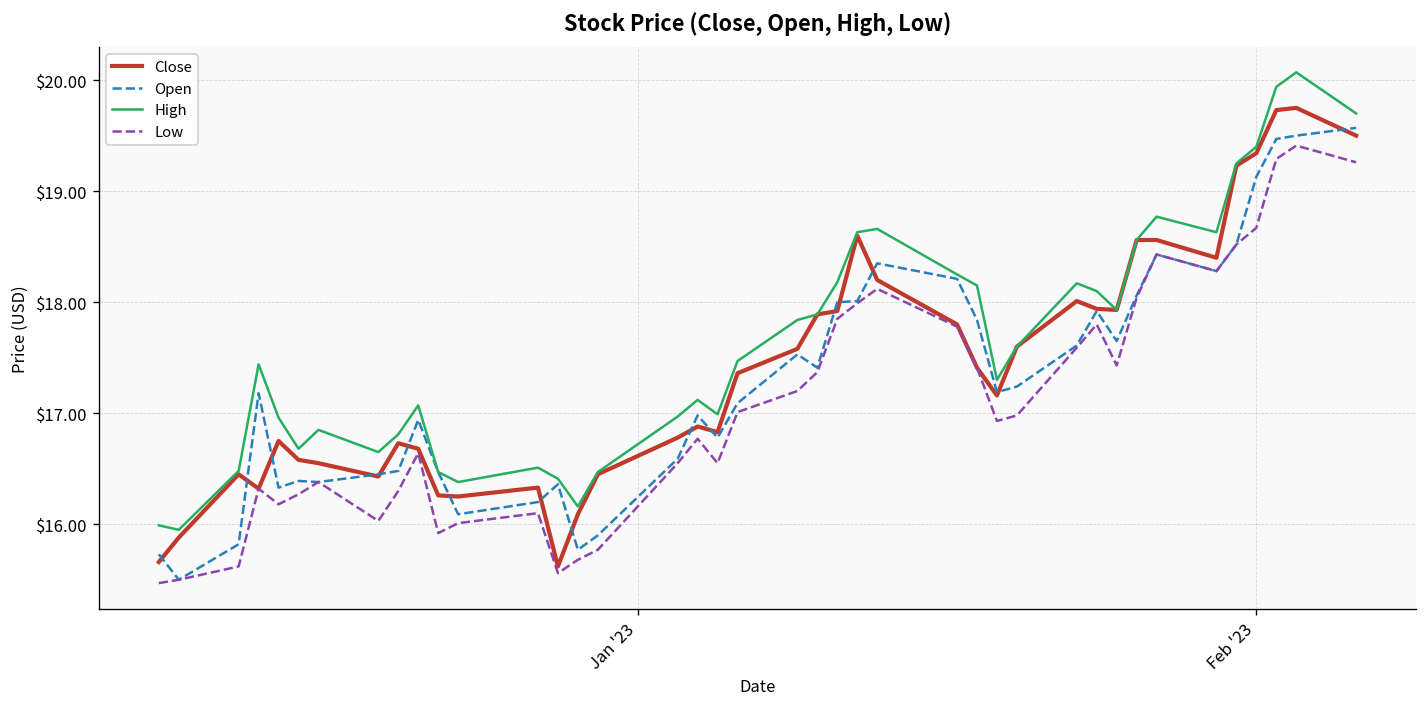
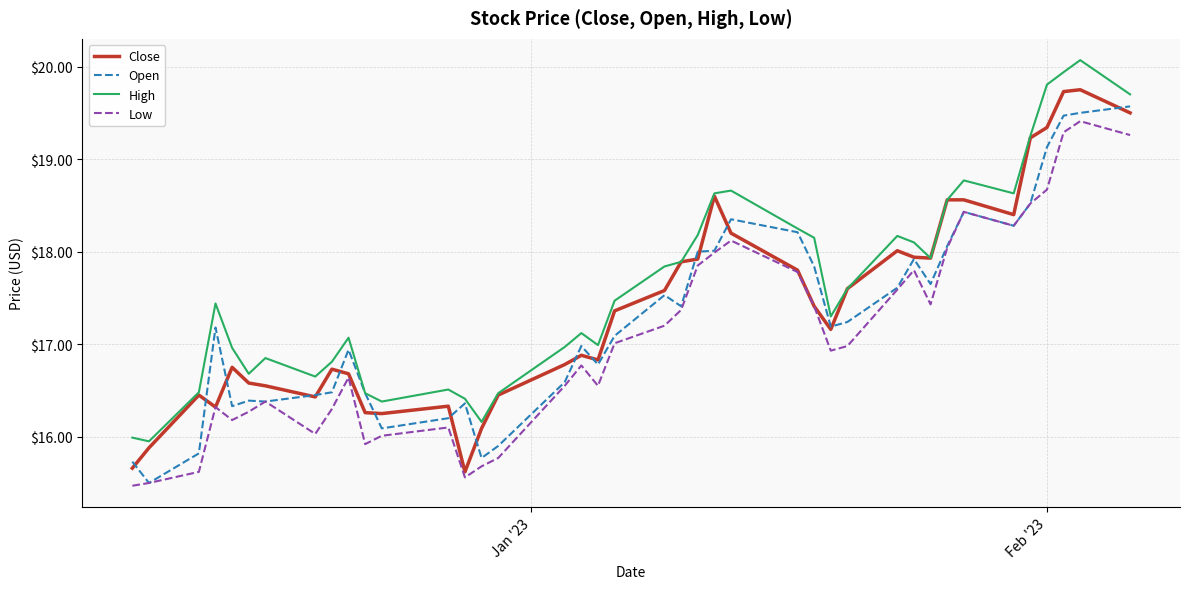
High, Feb '23: $19.4 -> $19.8
